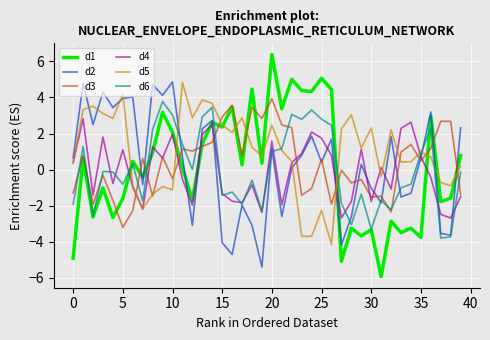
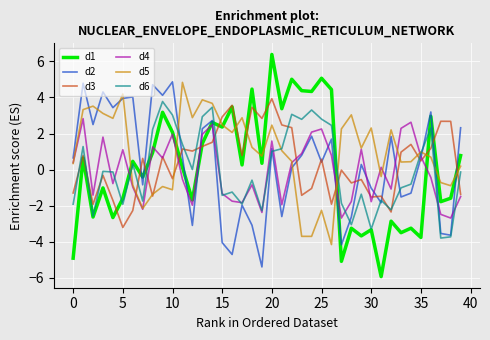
d6, 5: -0.8 -> -1.9
d4, 25: 1.7 -> 2.3
